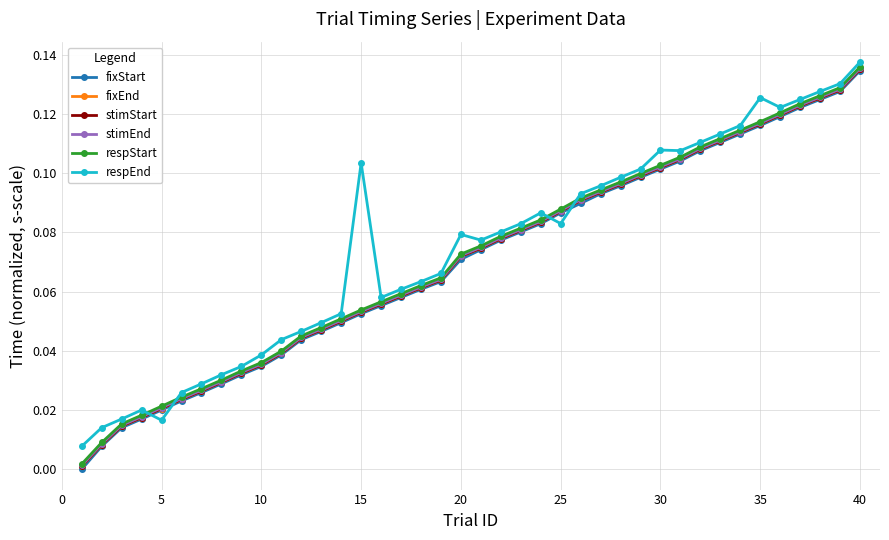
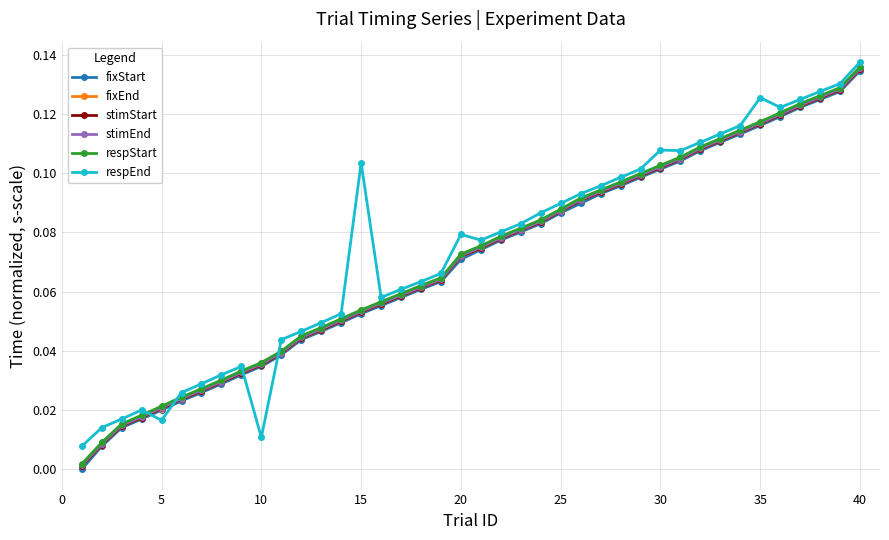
respEnd, 10: 0.039 -> 0.011
respEnd, 25: 0.083 -> 0.090
